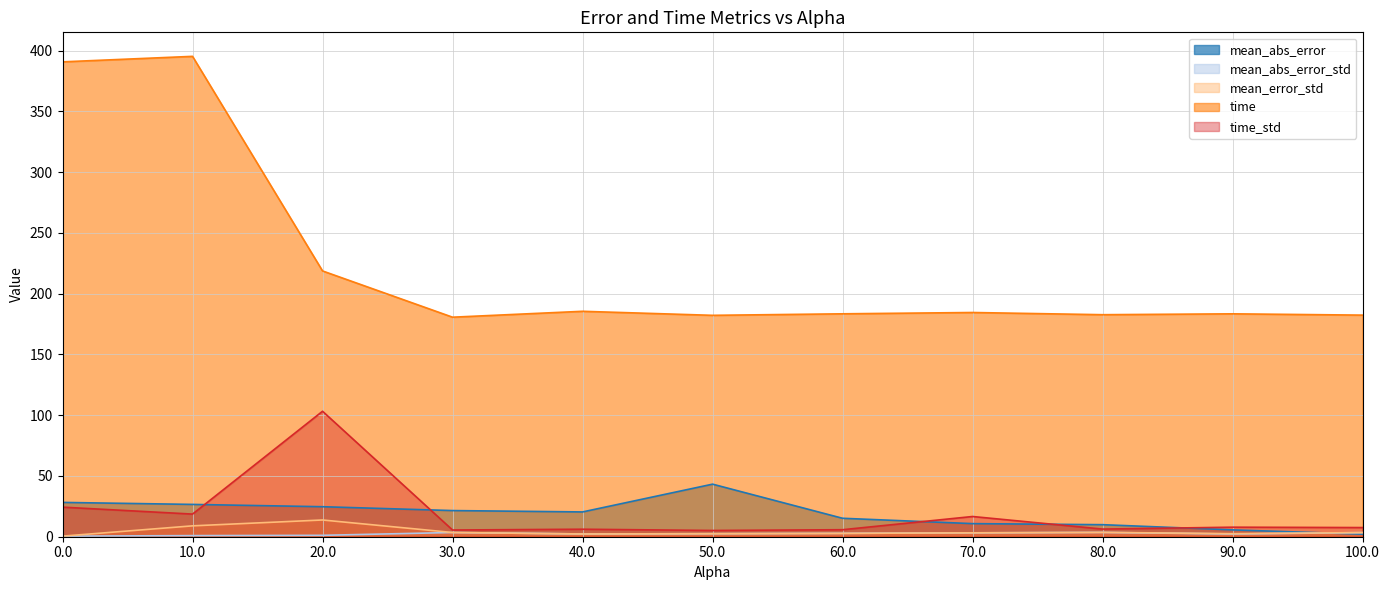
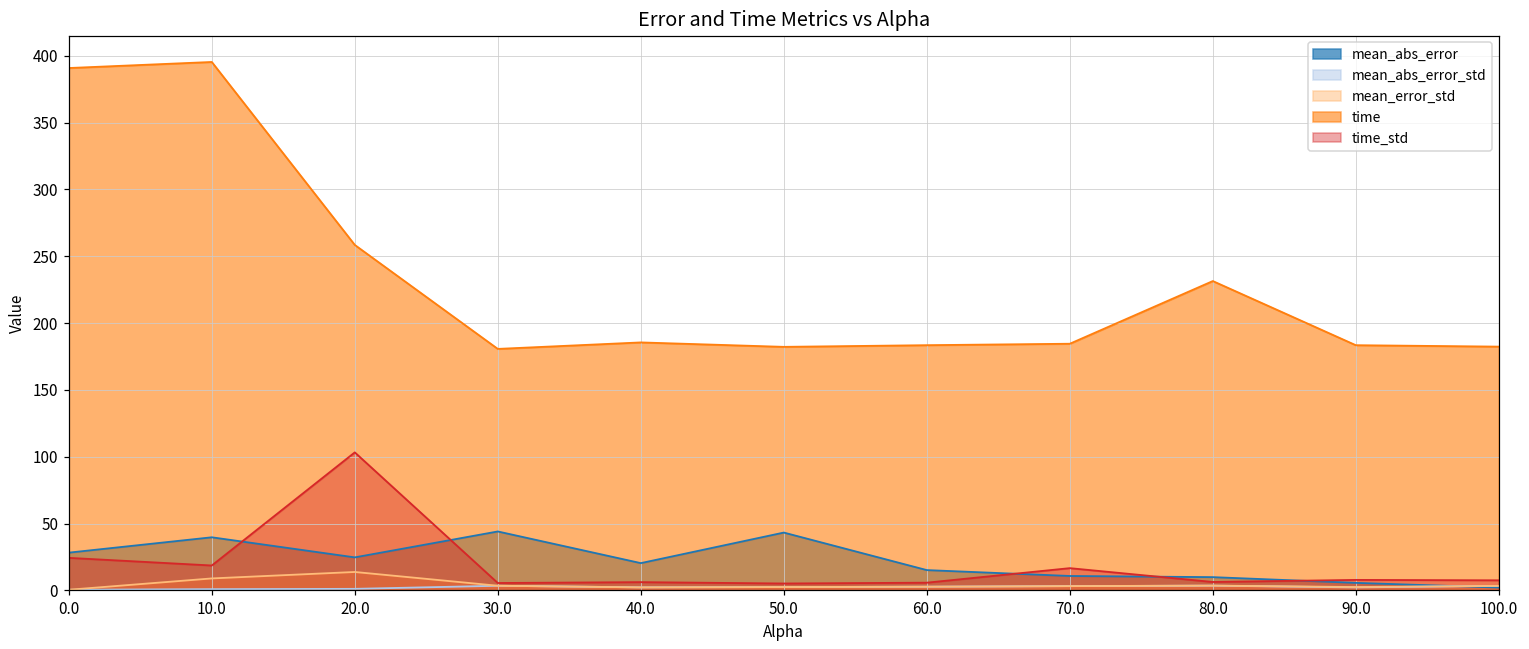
mean_abs_error, 10.0: 27 -> 40
time, 20.0: 219 -> 258
mean_abs_error, 30.0: 22 -> 44
time, 80.0: 183 -> 231
